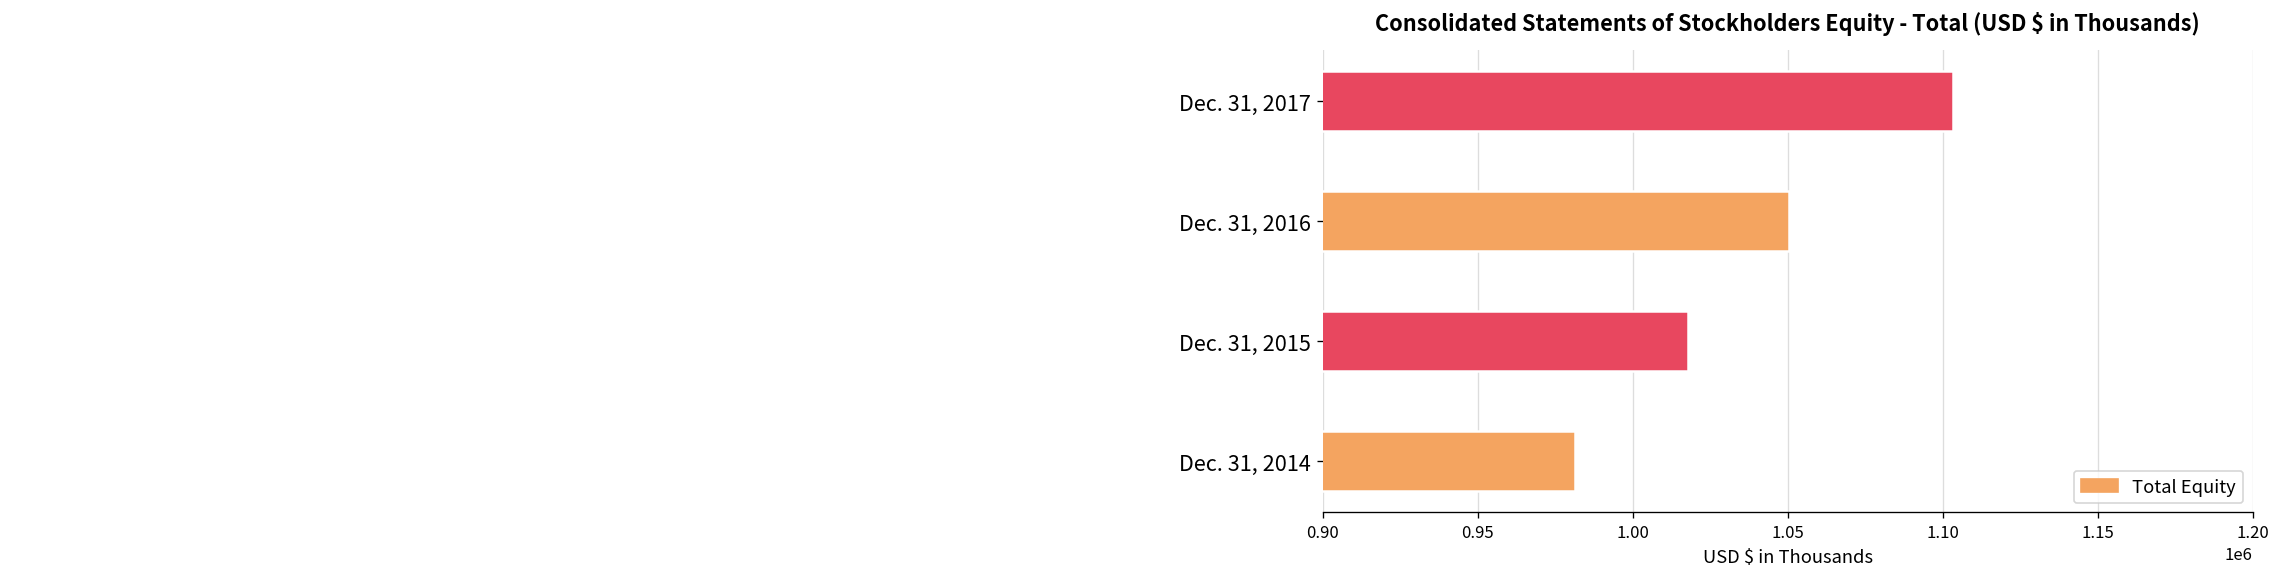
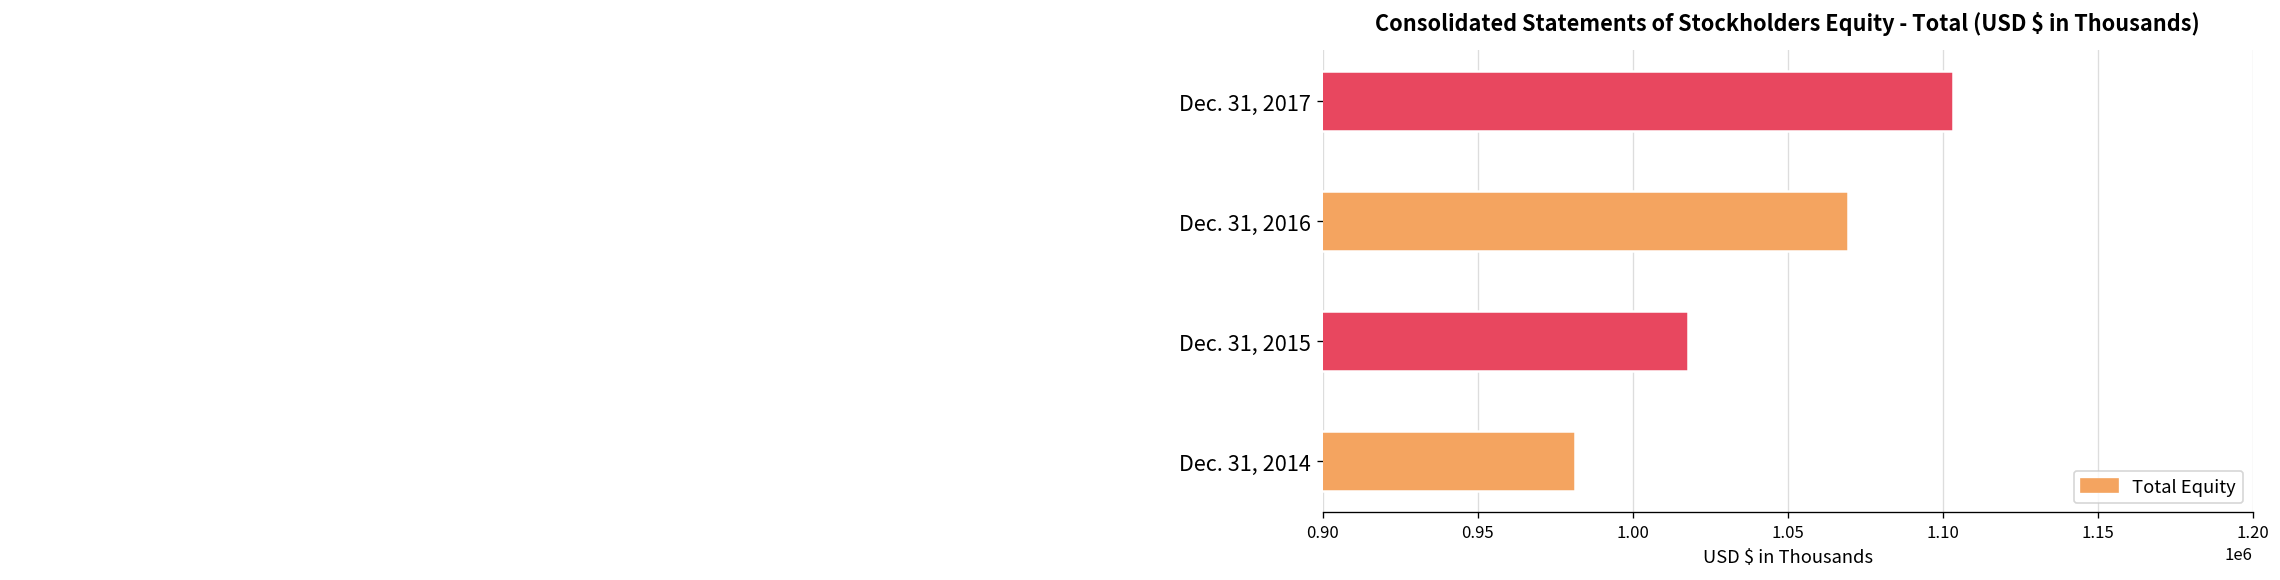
Dec. 31, 2016: 1,050,579 -> 1,069,528
